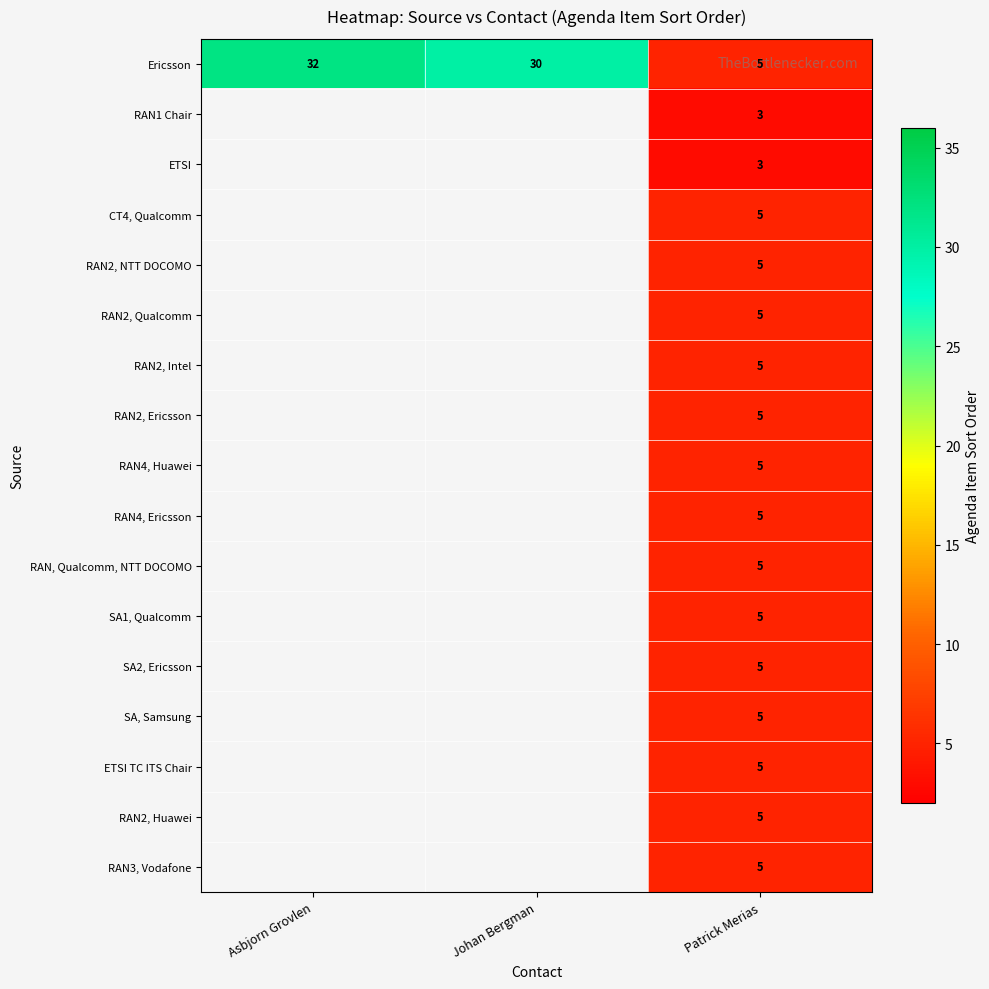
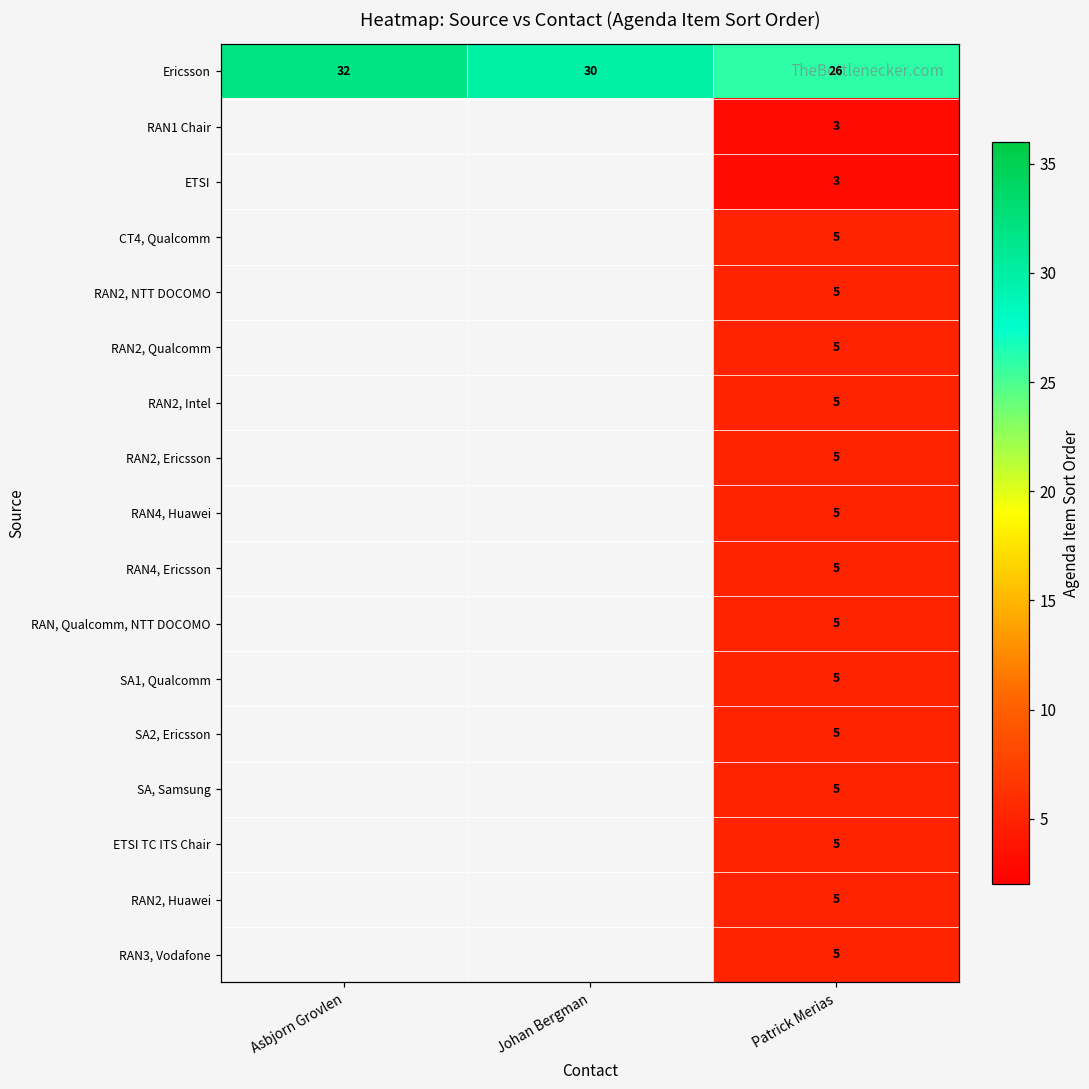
Ericsson, Patrick Merias: 5 -> 26
